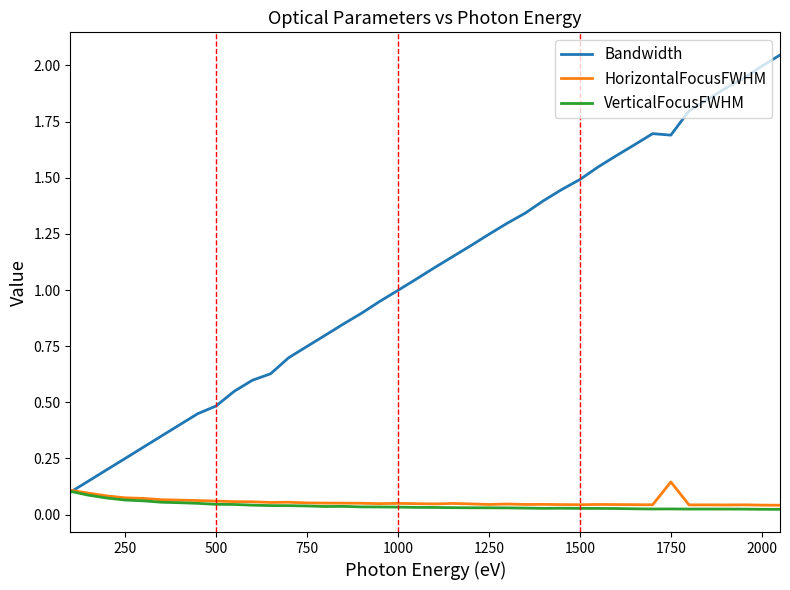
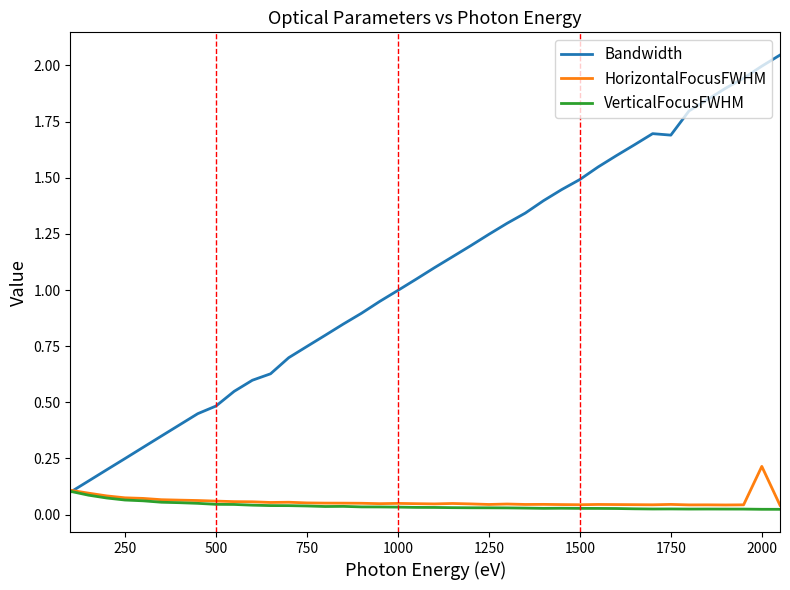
HorizontalFocusFWHM, 1750: 0.15 -> 0.05
HorizontalFocusFWHM, 2000: 0.04 -> 0.21
